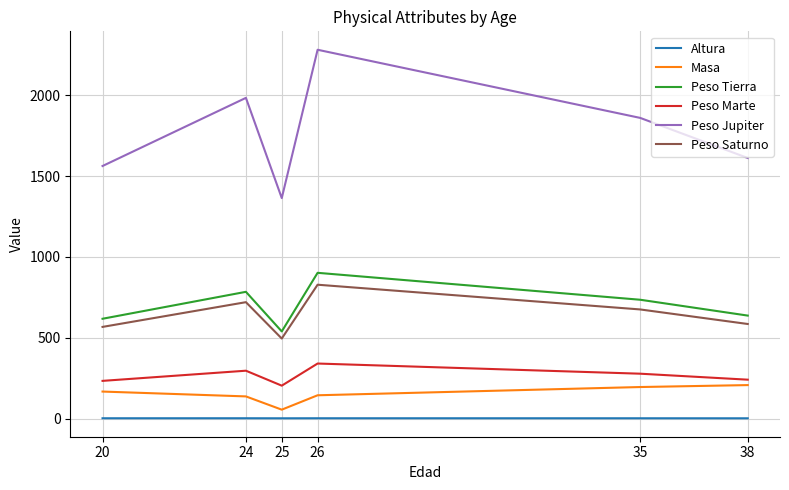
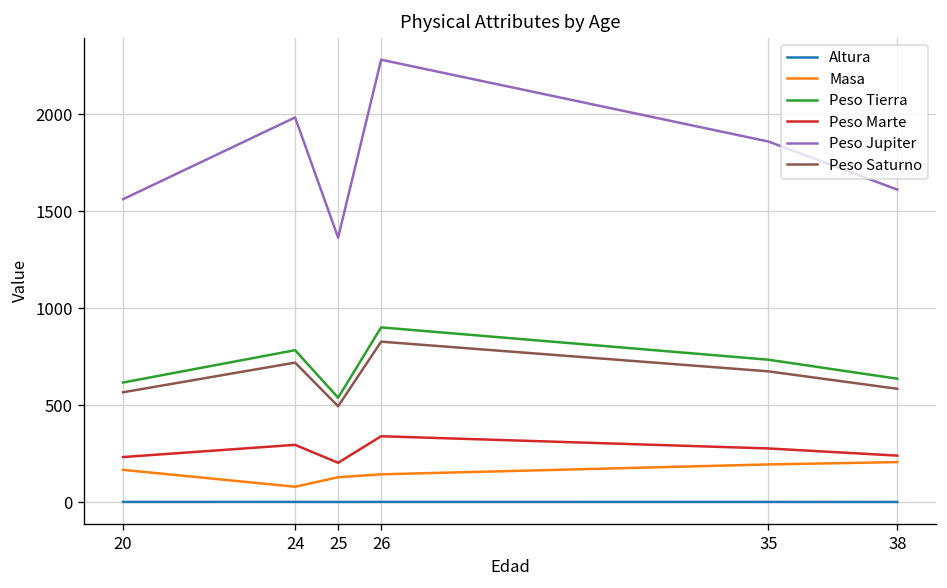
Masa, 24: 140 -> 80
Masa, 25: 60 -> 130
